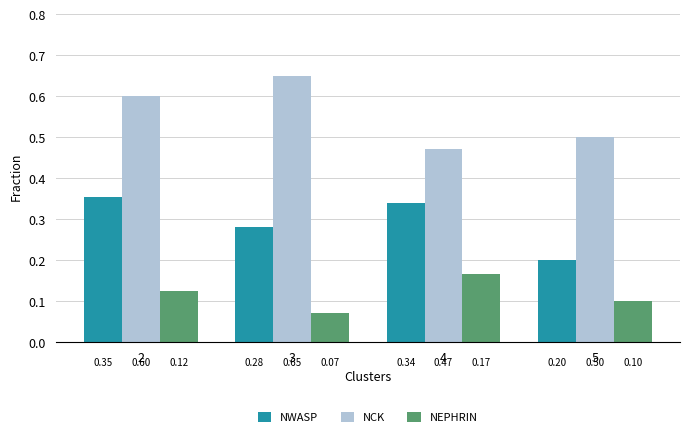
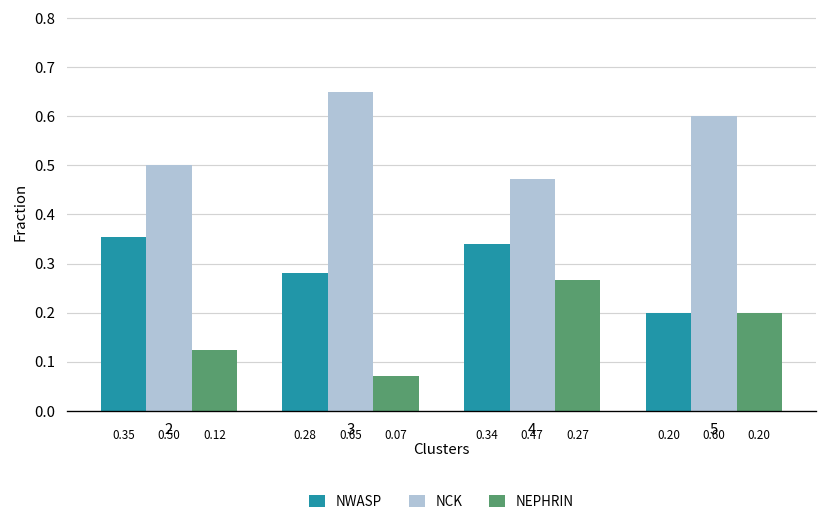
NCK, 2: 0.60 -> 0.50
NEPHRIN, 4: 0.17 -> 0.27
NCK, 5: 0.50 -> 0.60
NEPHRIN, 5: 0.10 -> 0.20
